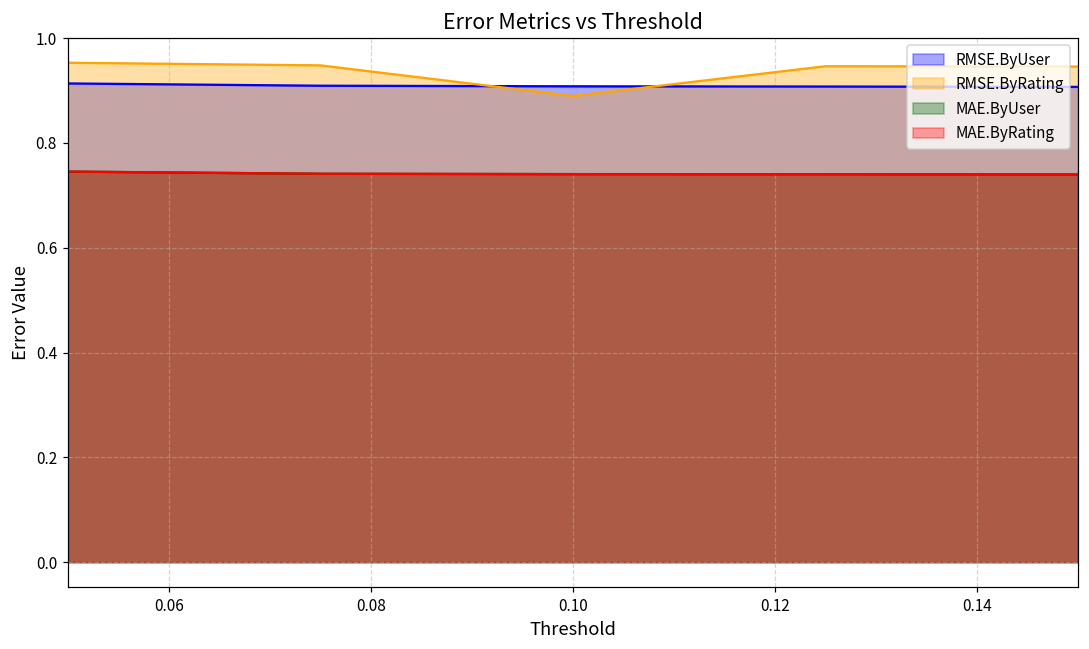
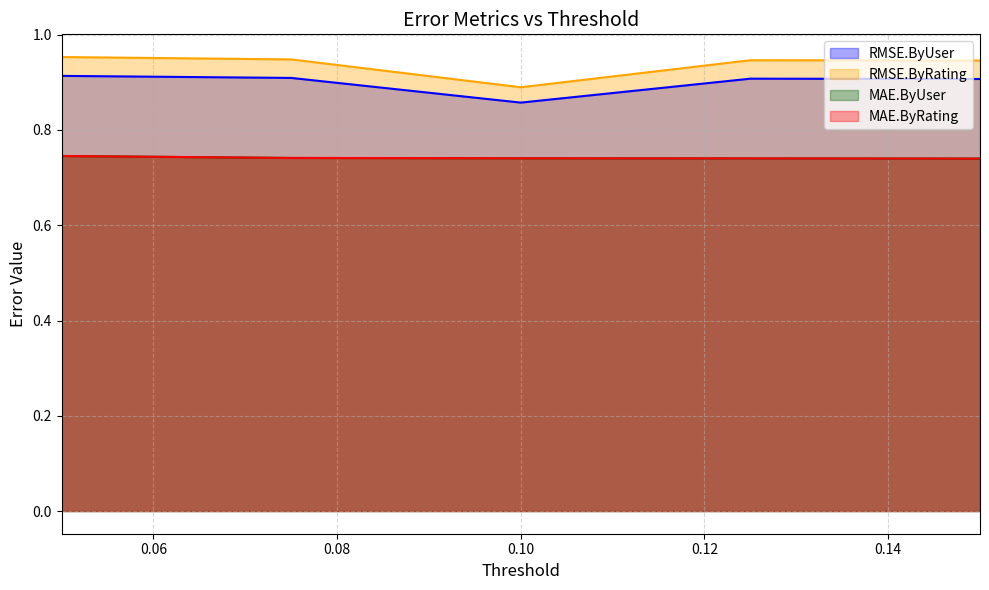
RMSE.ByUser, 0.10: 0.91 -> 0.86
